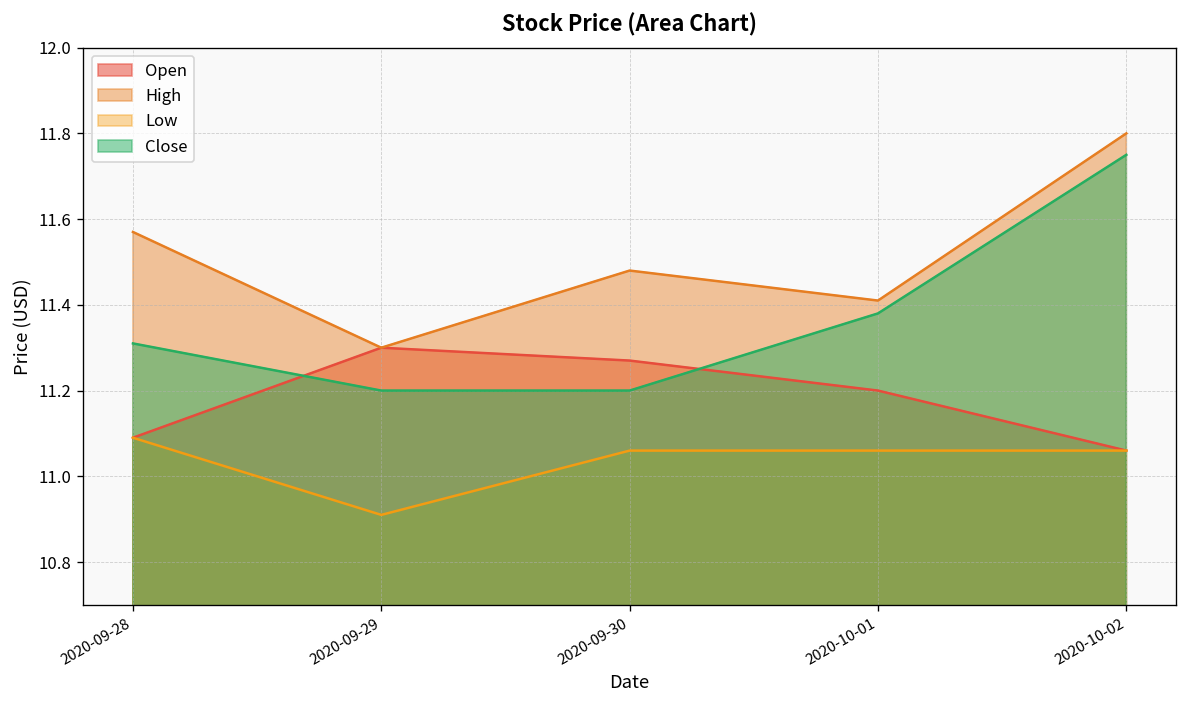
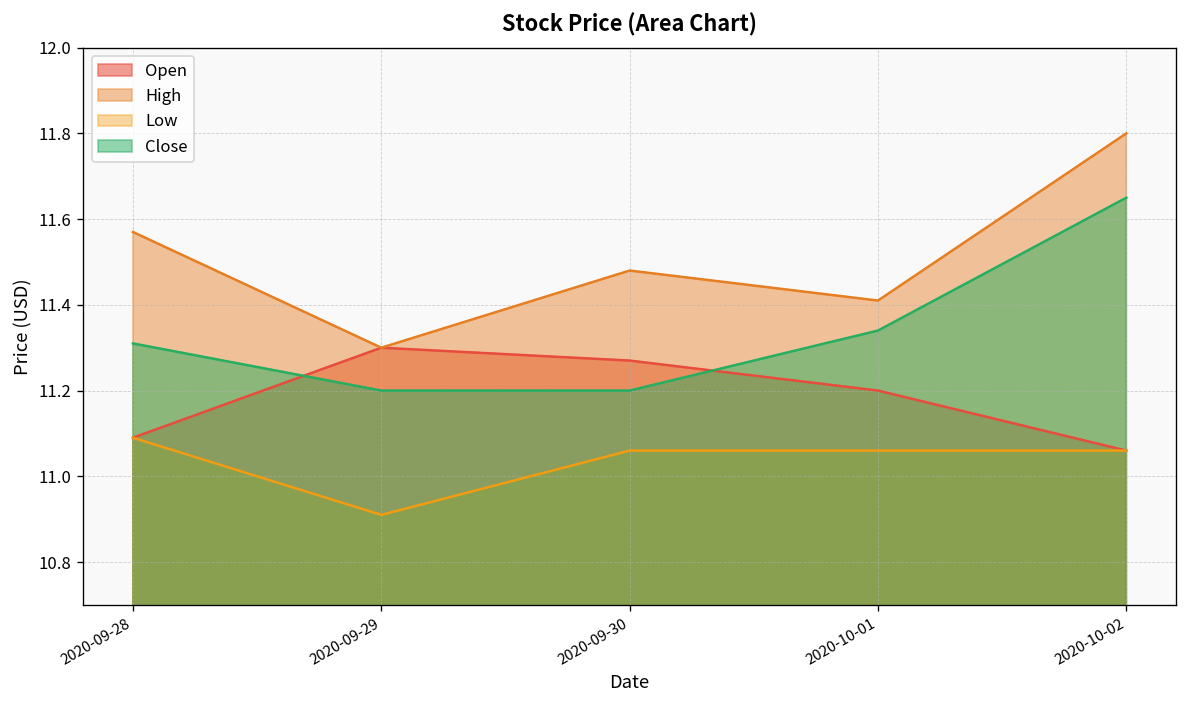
Close, 2020-10-01: 11.38 -> 11.34
Close, 2020-10-02: 11.75 -> 11.65
